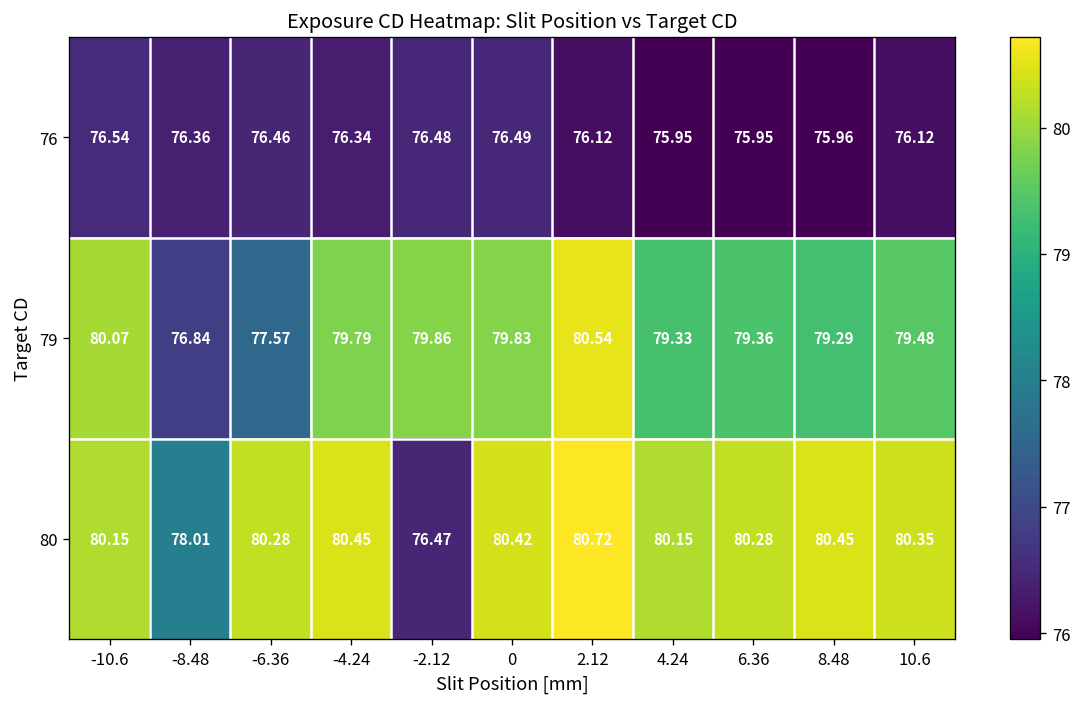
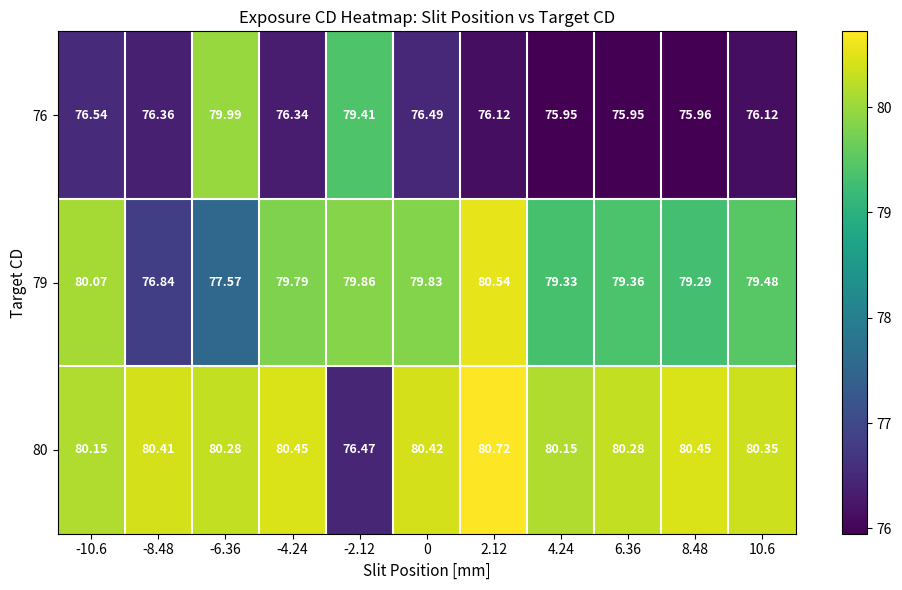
76, -6.36: 76.46 -> 79.99
76, -2.12: 76.48 -> 79.41
80, -8.48: 78.01 -> 80.41
